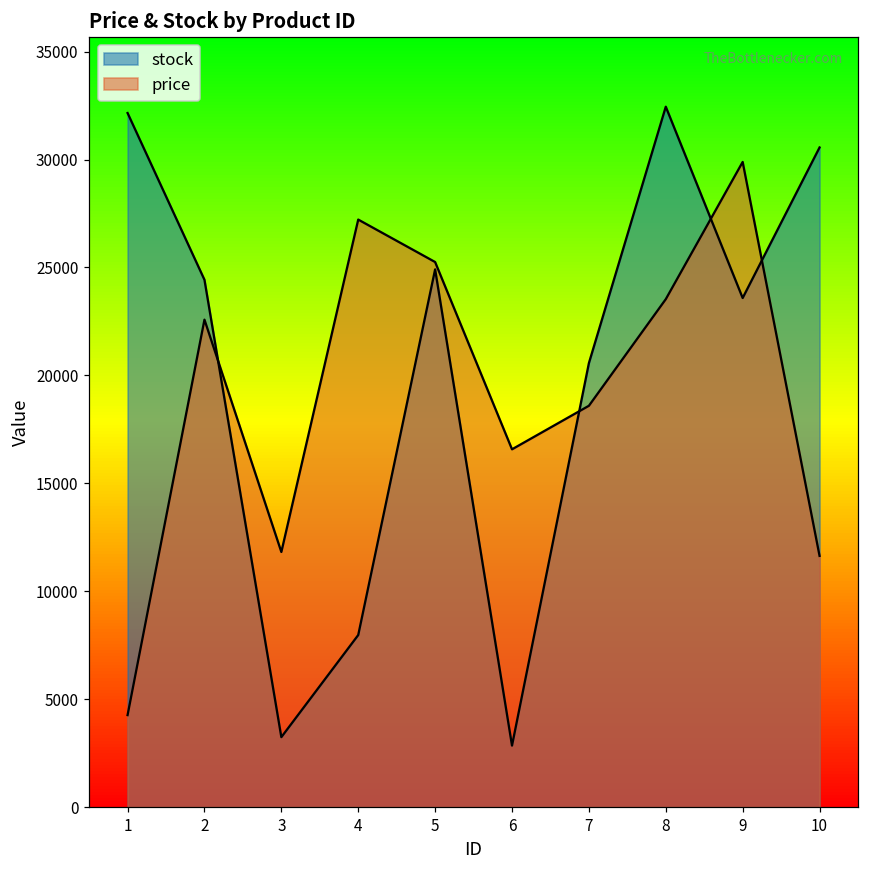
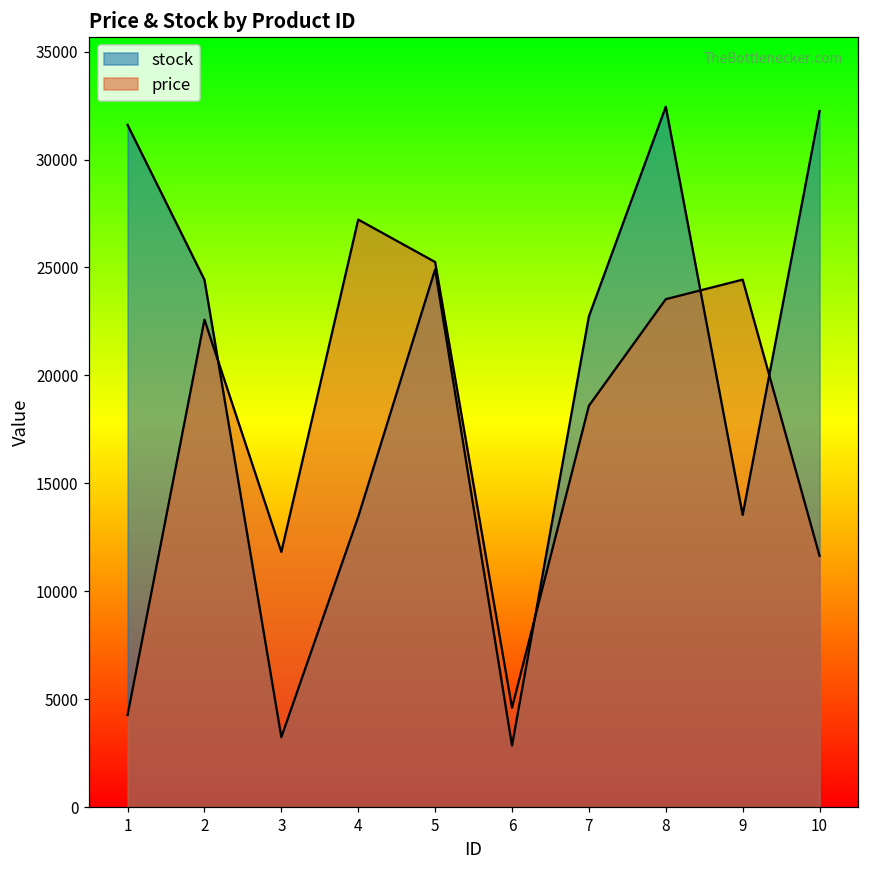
stock, 1: 32200 -> 31600
stock, 4: 8000 -> 13500
price, 6: 16600 -> 4600
stock, 7: 20600 -> 22700
stock, 9: 23600 -> 13500
price, 9: 29900 -> 24400
stock, 10: 30600 -> 32200
